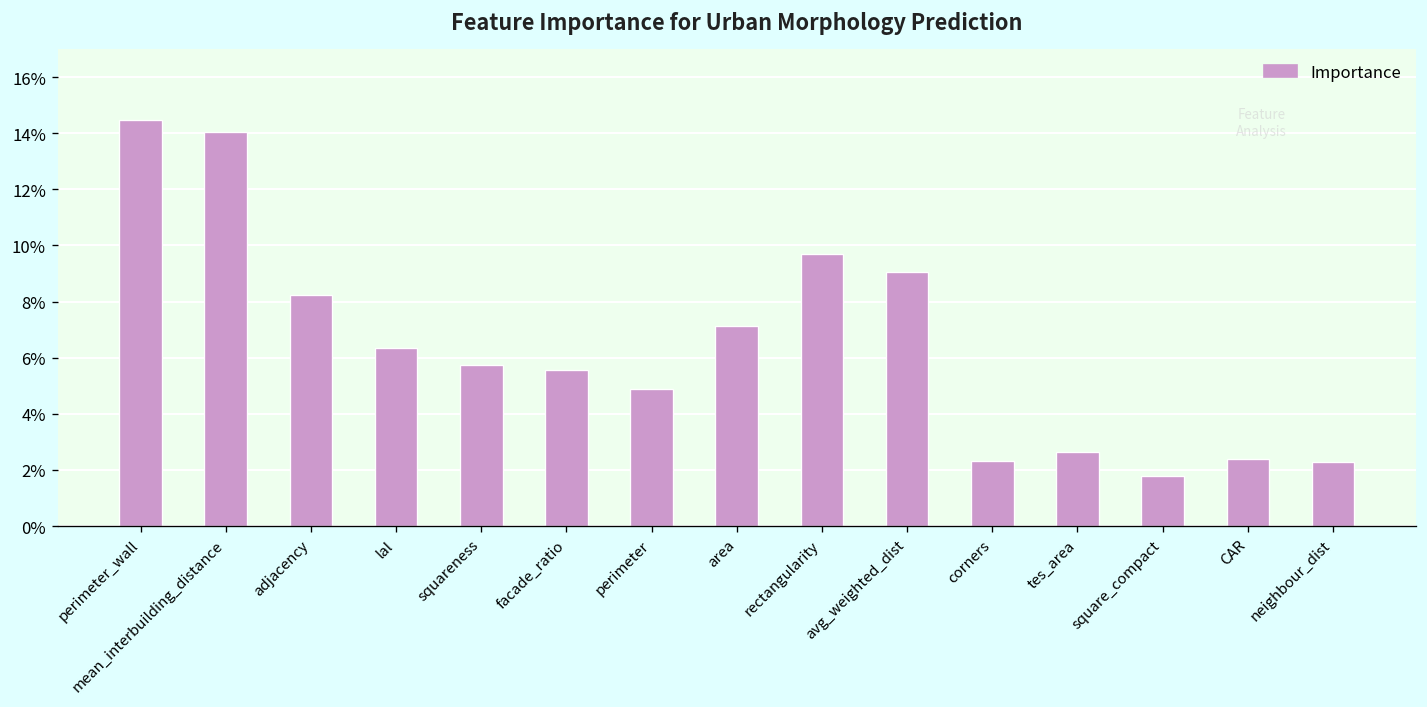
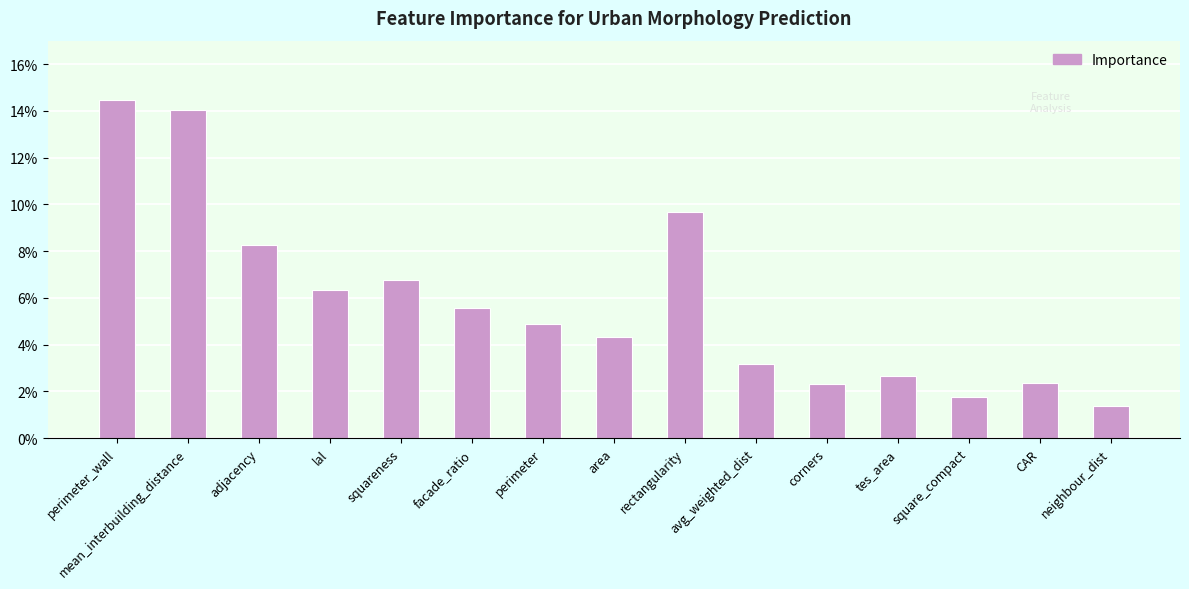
squareness: 5.7% -> 6.8%
area: 7.1% -> 4.3%
avg_weighted_dist: 9.1% -> 3.2%
neighbour_dist: 2.3% -> 1.4%
